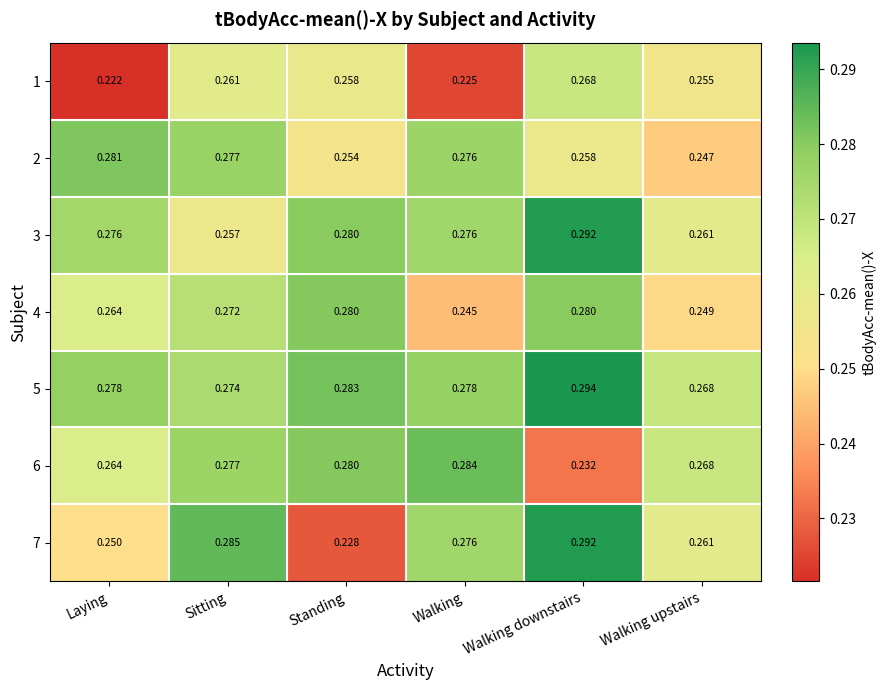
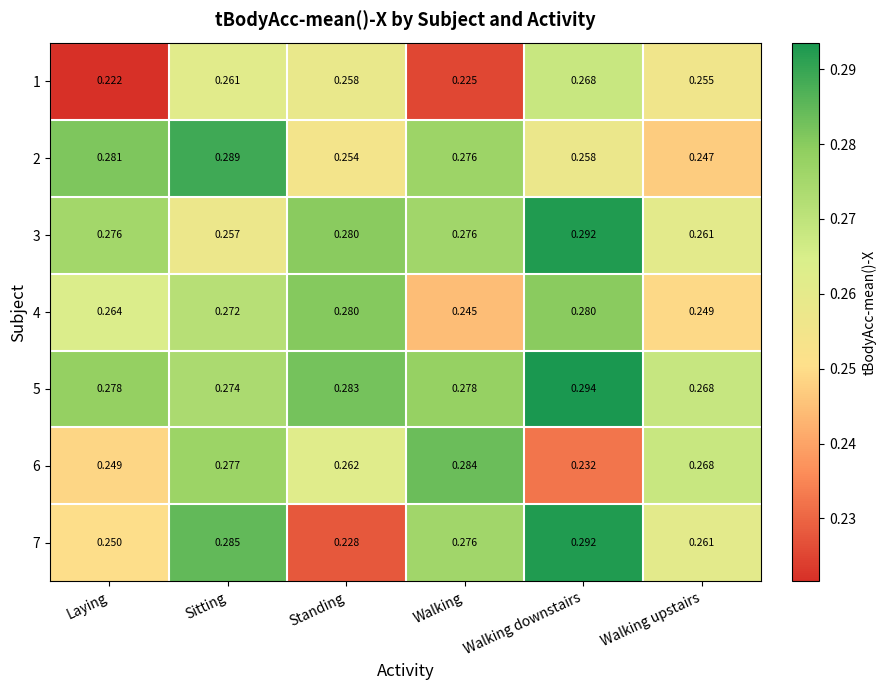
2, Sitting: 0.277 -> 0.289
6, Laying: 0.264 -> 0.249
6, Standing: 0.280 -> 0.262
